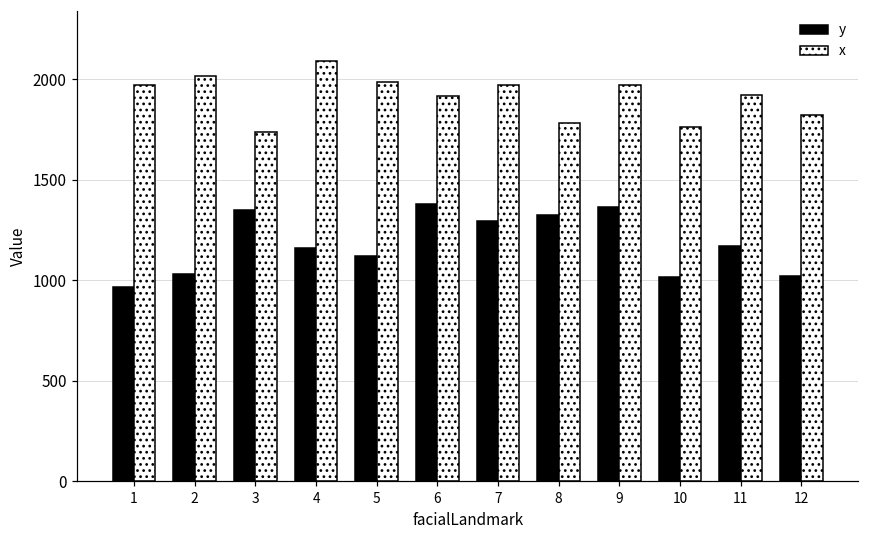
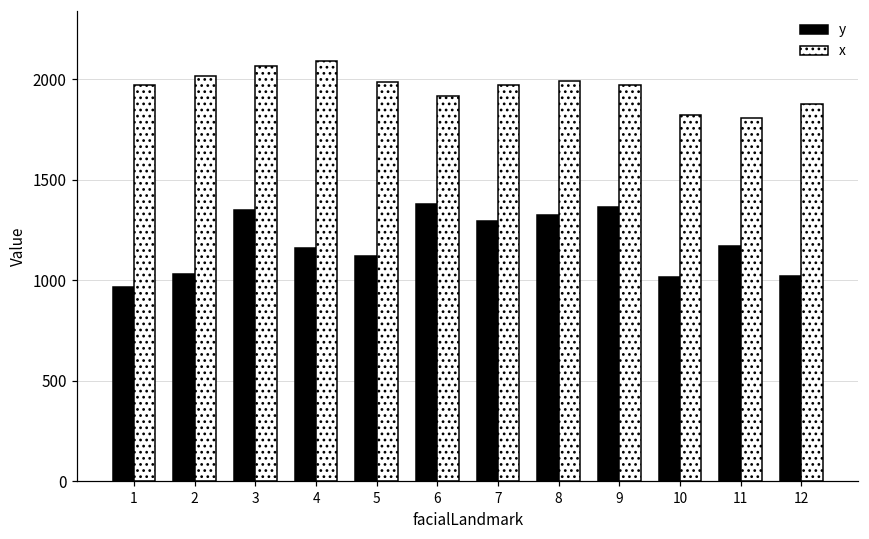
x, 3: 1740 -> 2070
x, 8: 1780 -> 1990
x, 10: 1760 -> 1820
x, 11: 1920 -> 1810
x, 12: 1820 -> 1880
